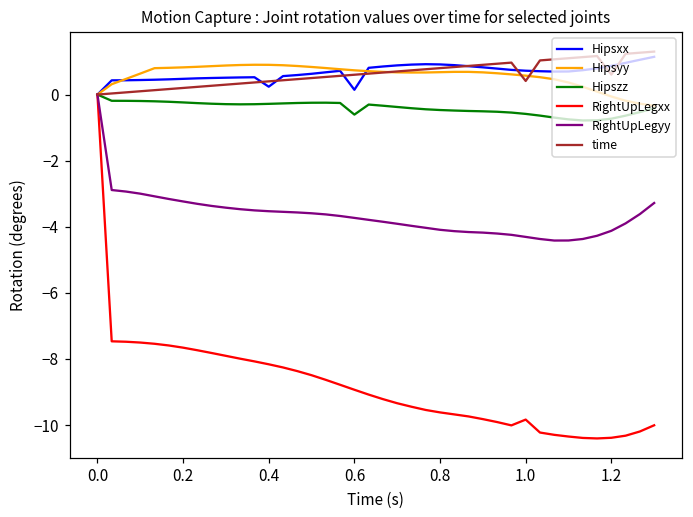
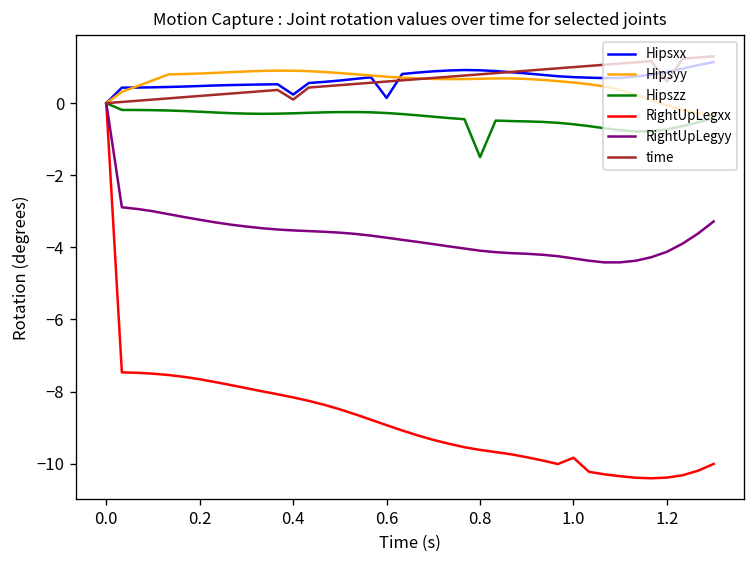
time, 0.4: 0.4 -> 0.1
Hipszz, 0.6: -0.6 -> -0.3
Hipszz, 0.8: -0.5 -> -1.5
time, 1.0: 0.4 -> 1.0
